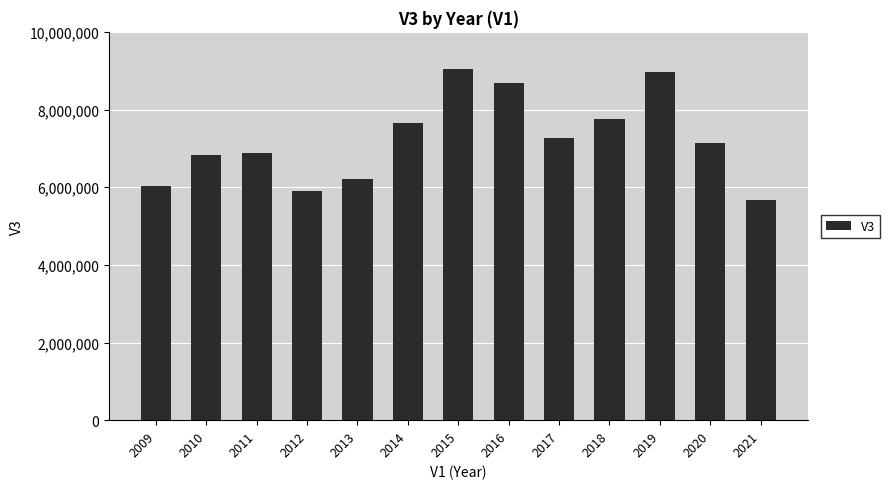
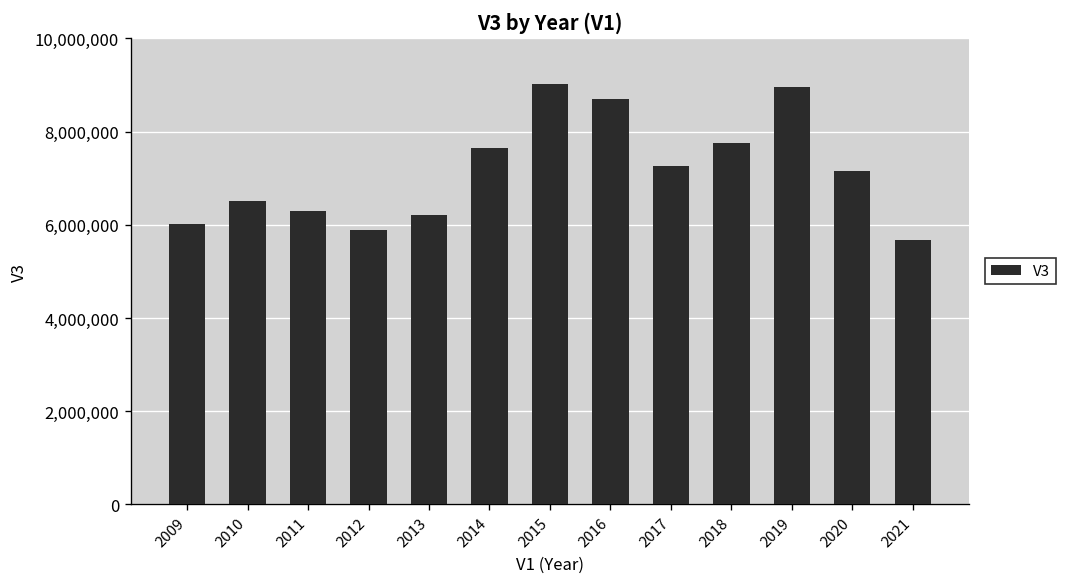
2010: 6,800,000 -> 6,500,000
2011: 6,900,000 -> 6,300,000
